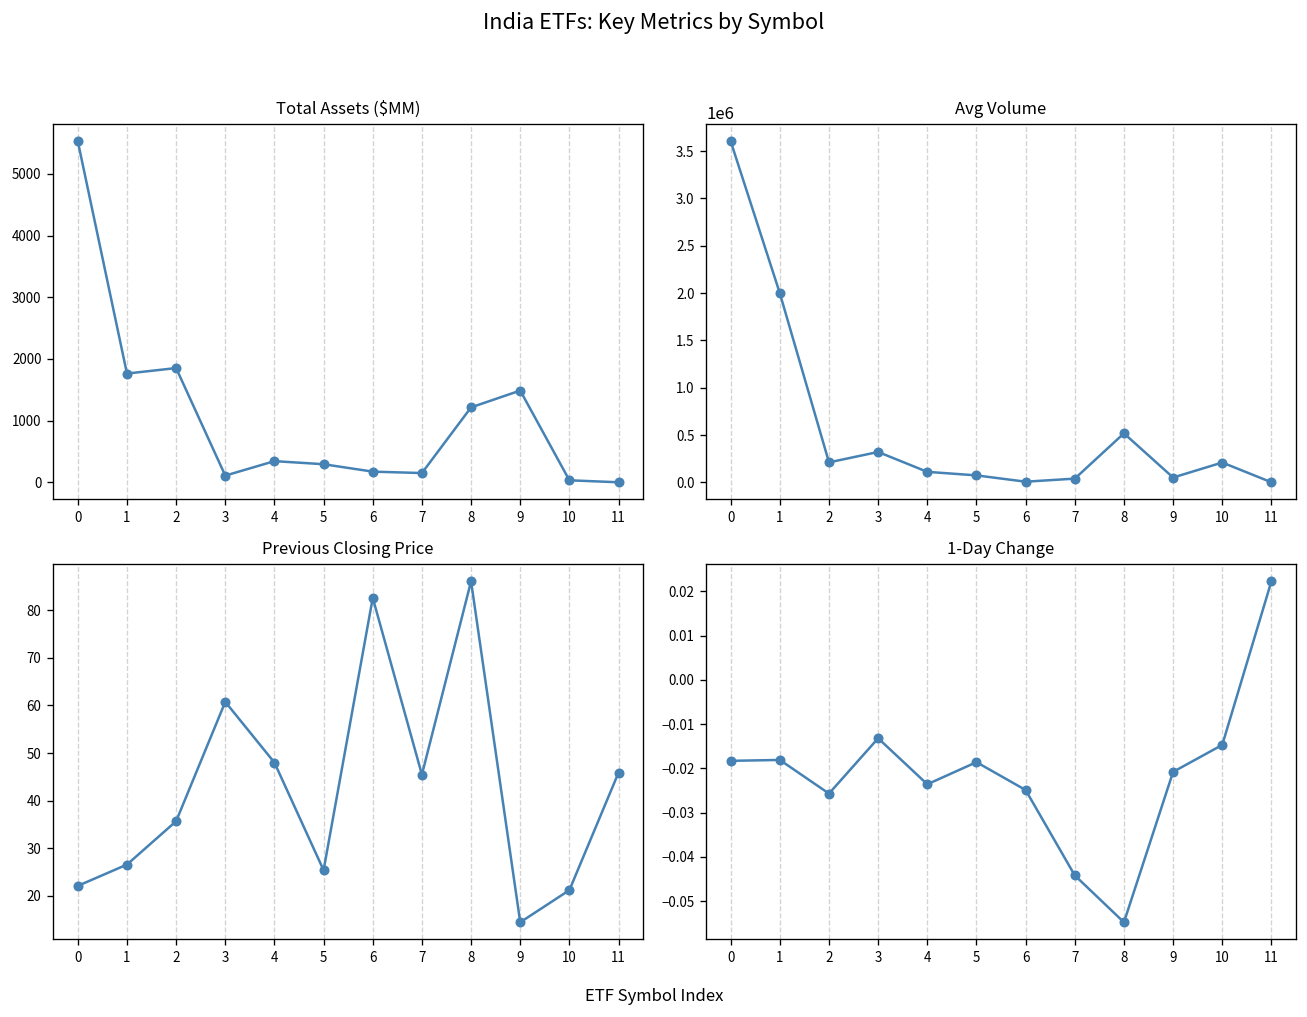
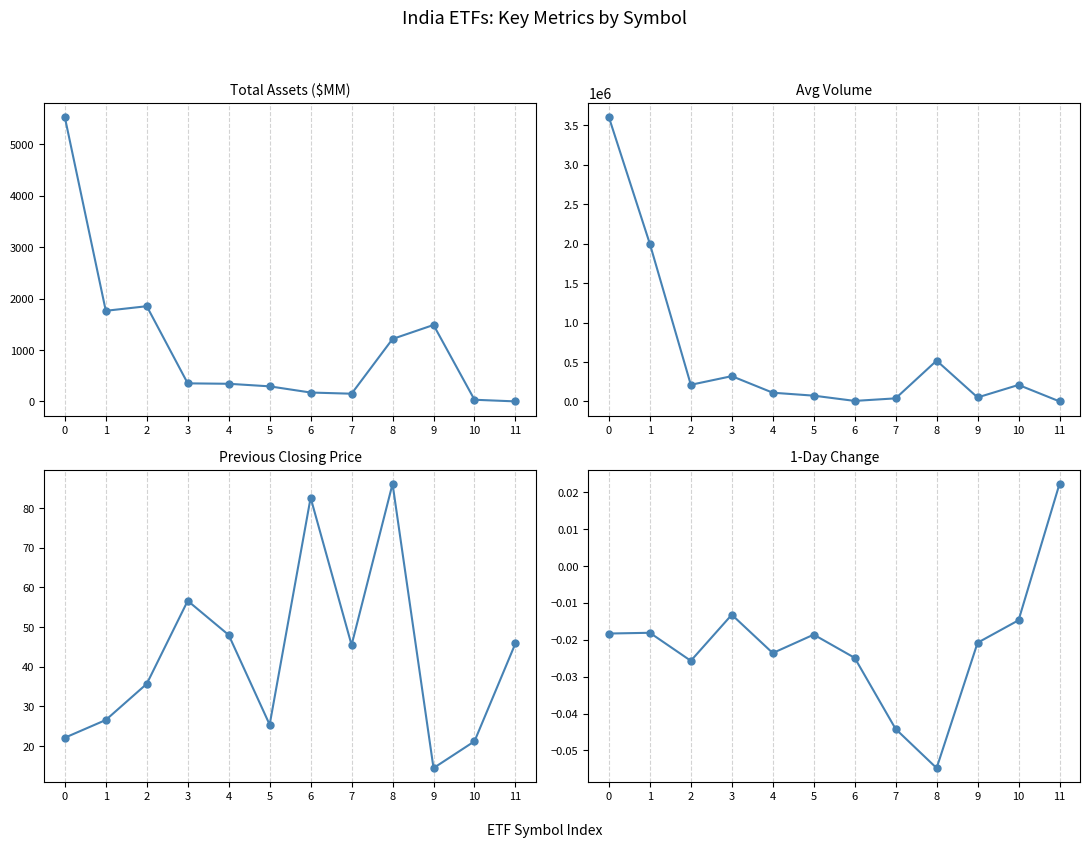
Total Assets ($MM), 3: 100 -> 400
Previous Closing Price, 3: 61 -> 57
